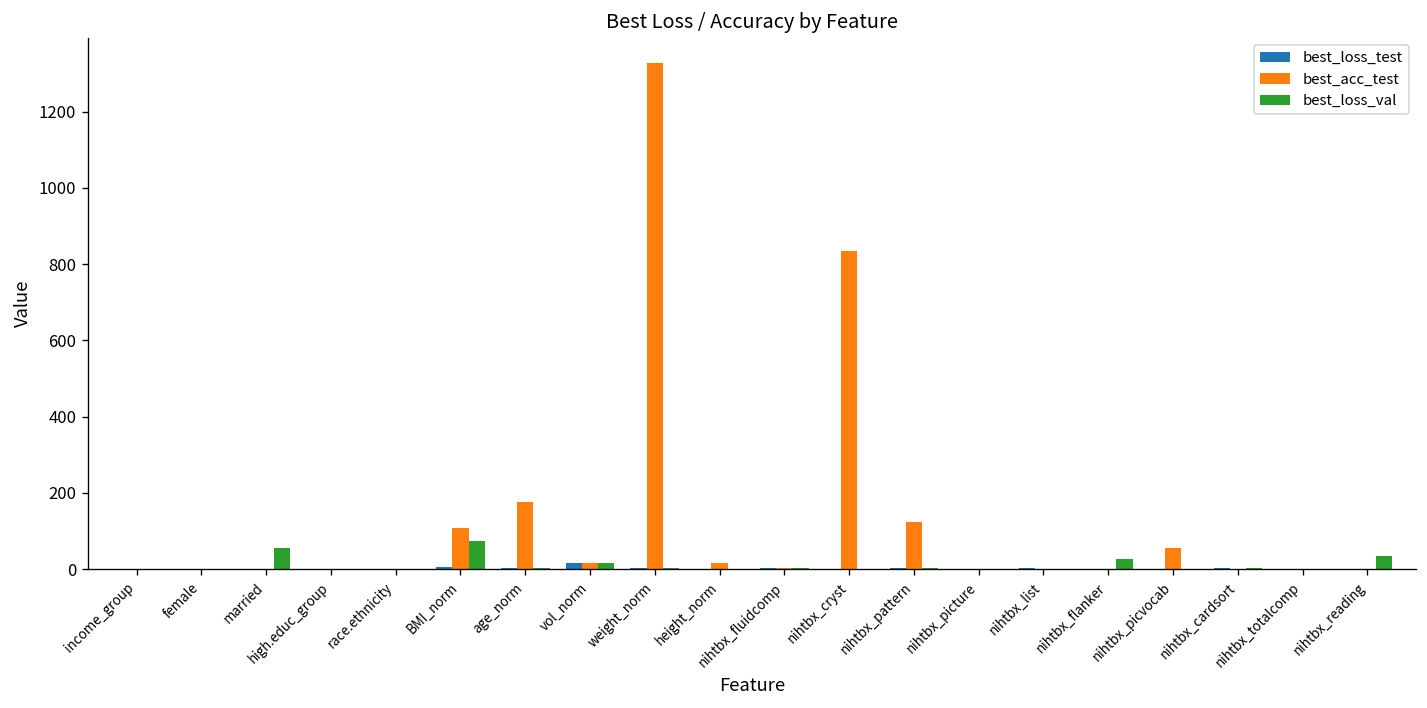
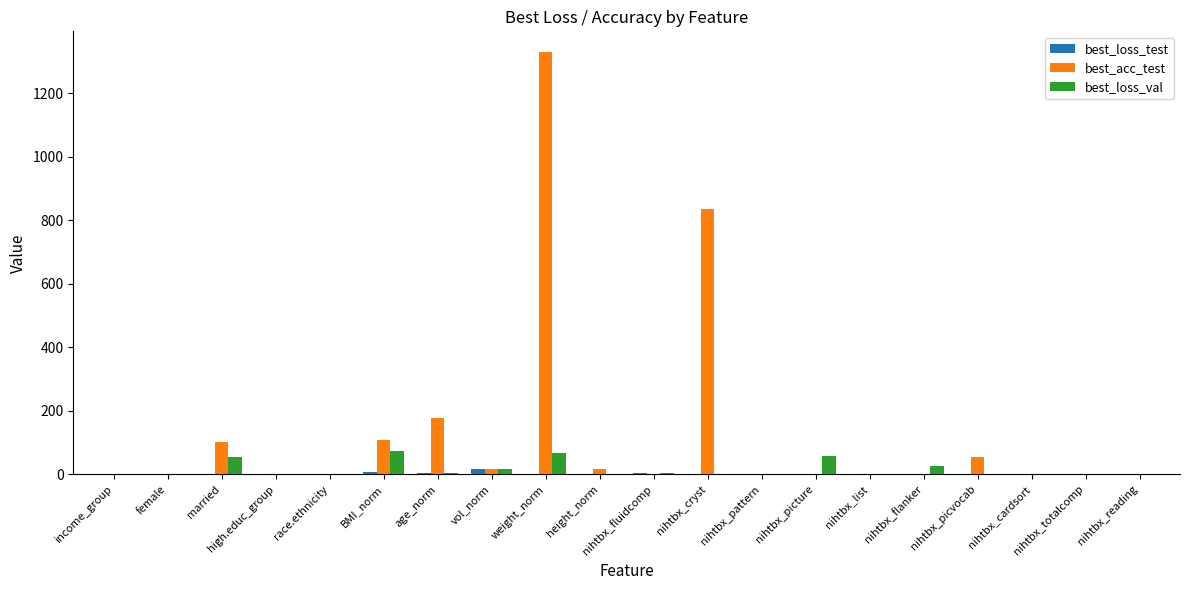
best_acc_test, married: 0 -> 100
best_loss_val, weight_norm: 0 -> 70
best_acc_test, nihtbx_pattern: 120 -> 0
best_loss_val, nihtbx_picture: 0 -> 60
best_loss_val, nihtbx_reading: 40 -> 0
